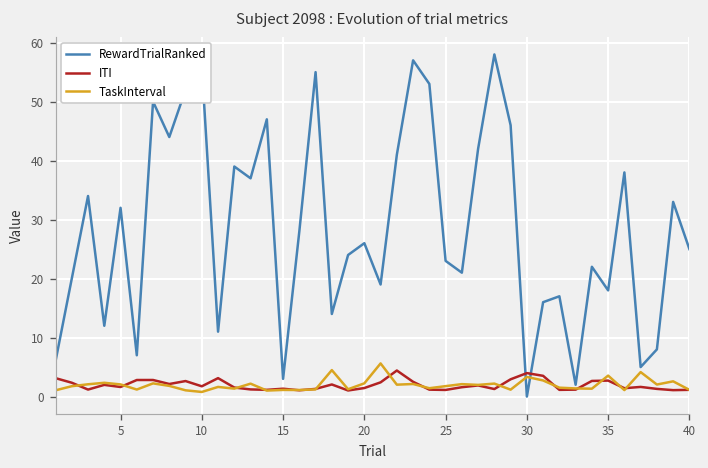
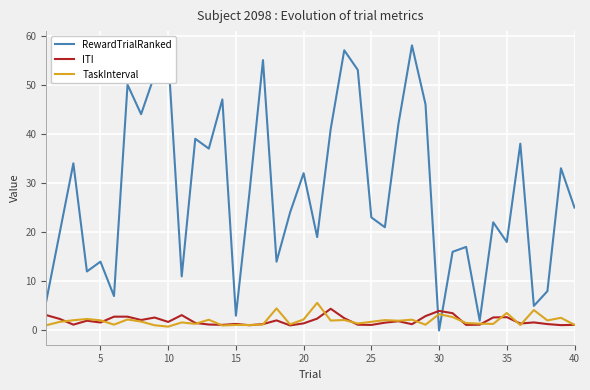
RewardTrialRanked, 5: 32 -> 14
RewardTrialRanked, 20: 26 -> 32
